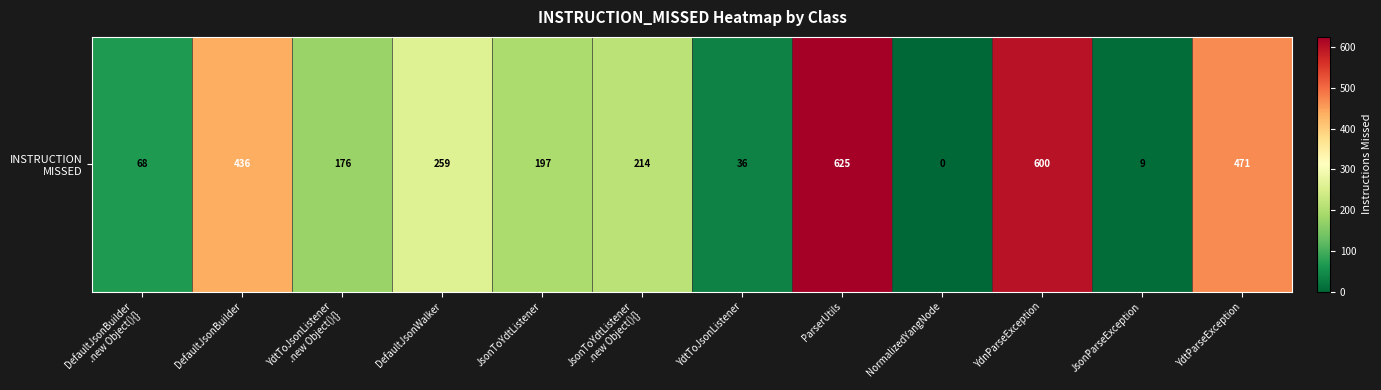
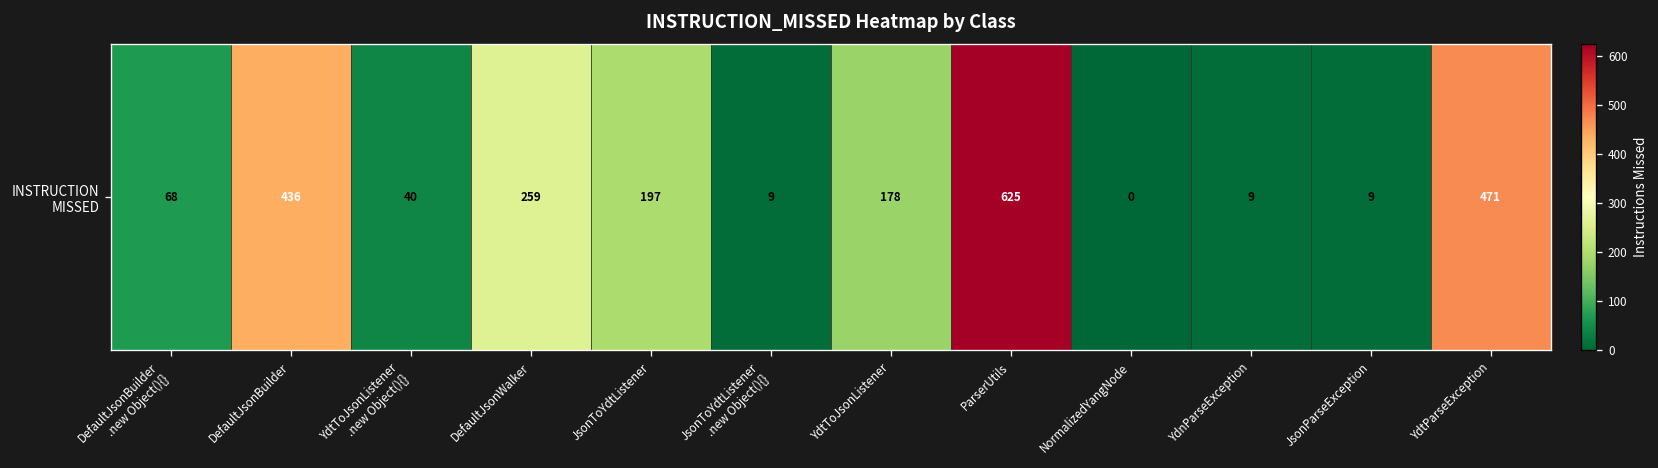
INSTRUCTION MISSED, YdtToJsonListener .new Object(){}: 176 -> 40
INSTRUCTION MISSED, JsonToYdtListener .new Object(){}: 214 -> 9
INSTRUCTION MISSED, YdtToJsonListener: 36 -> 178
INSTRUCTION MISSED, YdnParseException: 600 -> 9
